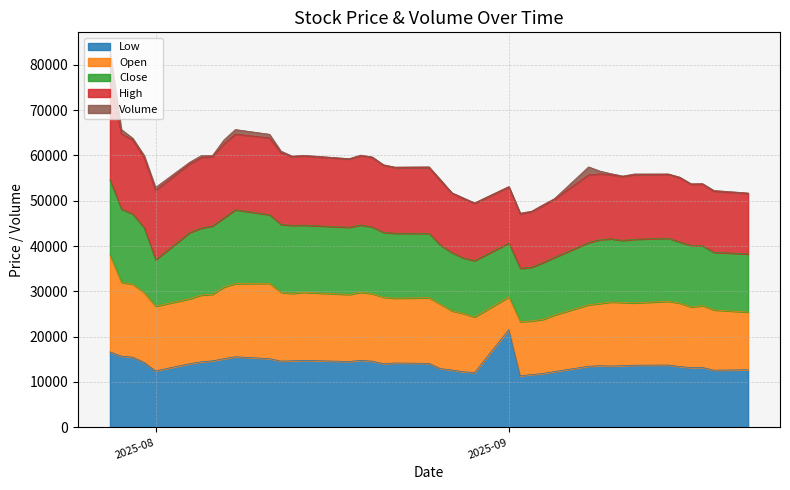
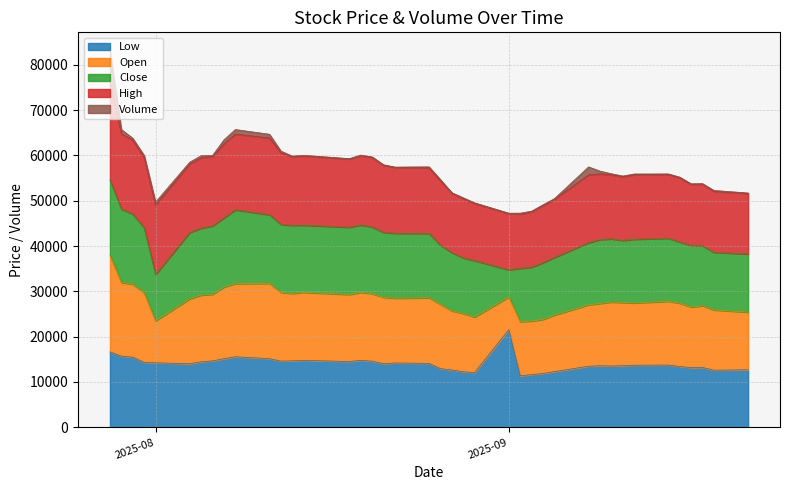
Low, 2025-08: 12000 -> 14000
Open, 2025-08: 14000 -> 9000
Close, 2025-09: 12000 -> 6000
